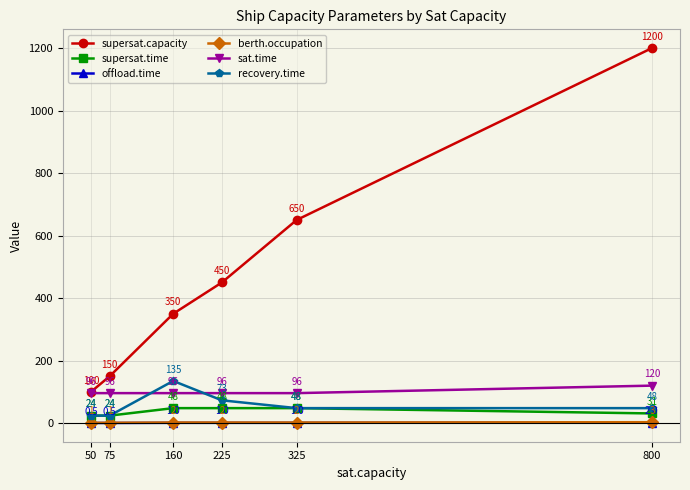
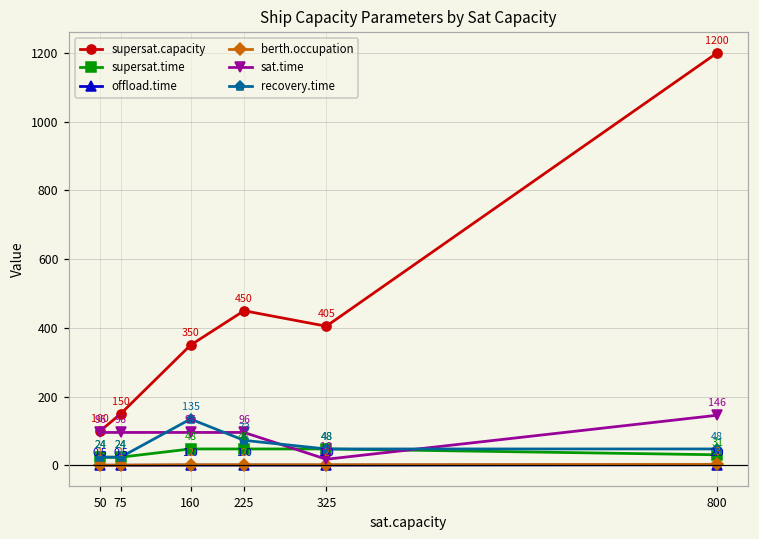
supersat.capacity, 325: 650 -> 405
sat.time, 325: 96 -> 18
sat.time, 800: 120 -> 146
